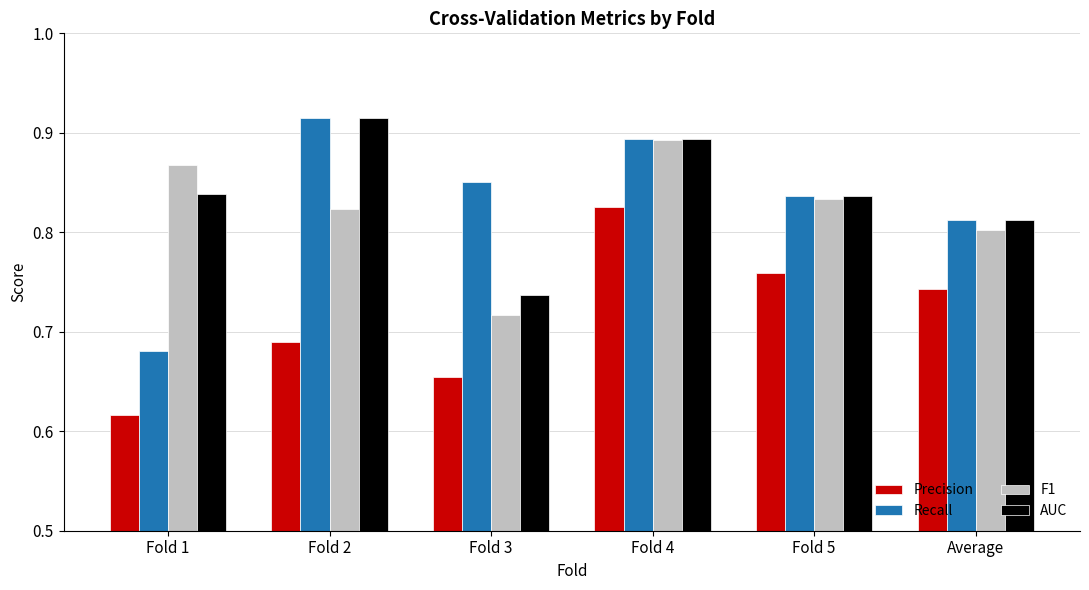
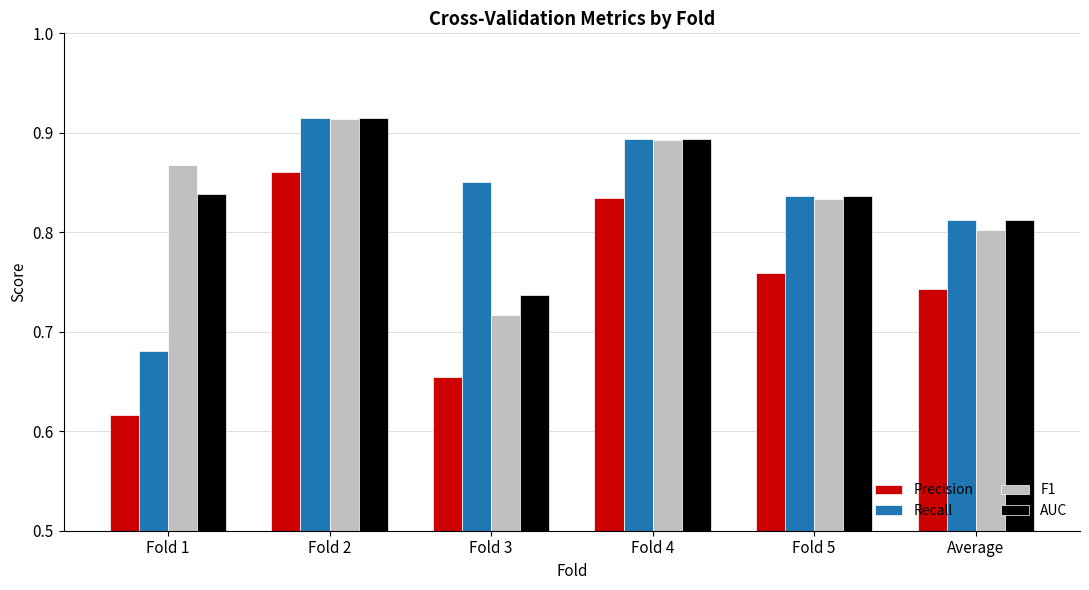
Precision, Fold 2: 0.69 -> 0.86
F1, Fold 2: 0.82 -> 0.91
Precision, Fold 4: 0.826 -> 0.835
